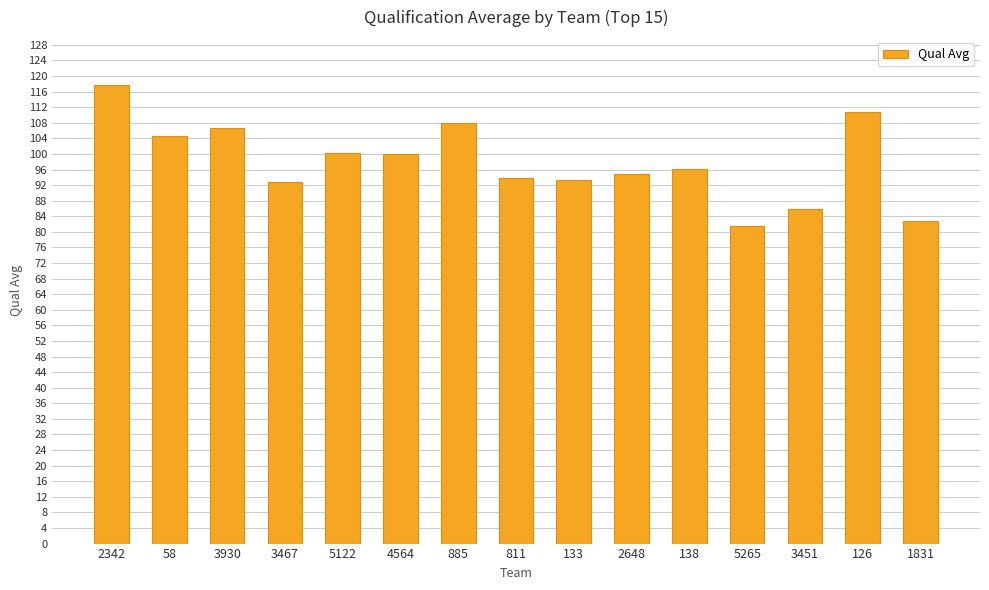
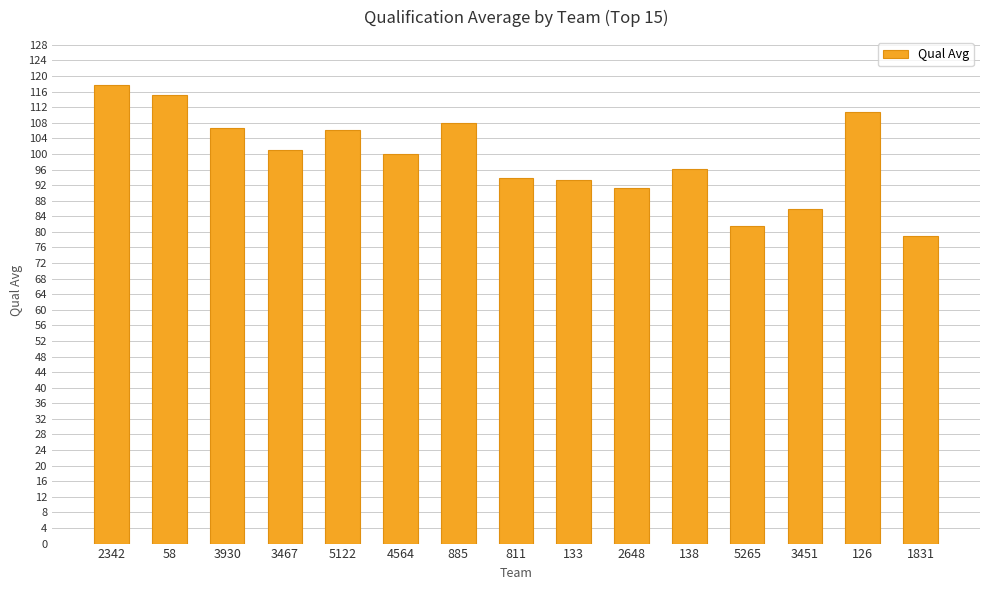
58: 105 -> 115
3467: 93 -> 101
5122: 100 -> 106
2648: 95 -> 91
1831: 83 -> 79
